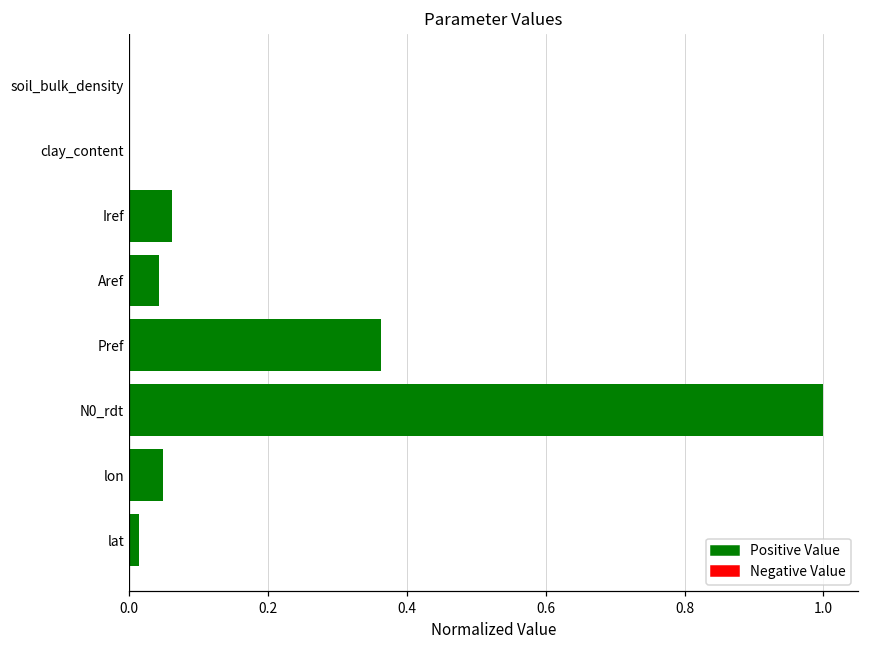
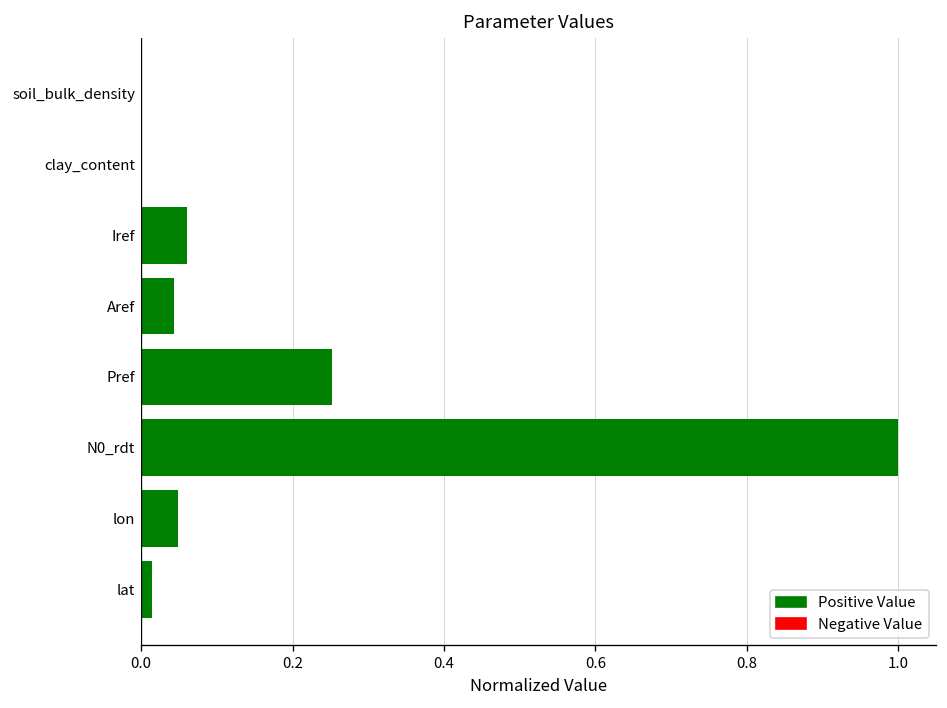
Pref: 0.36 -> 0.25
